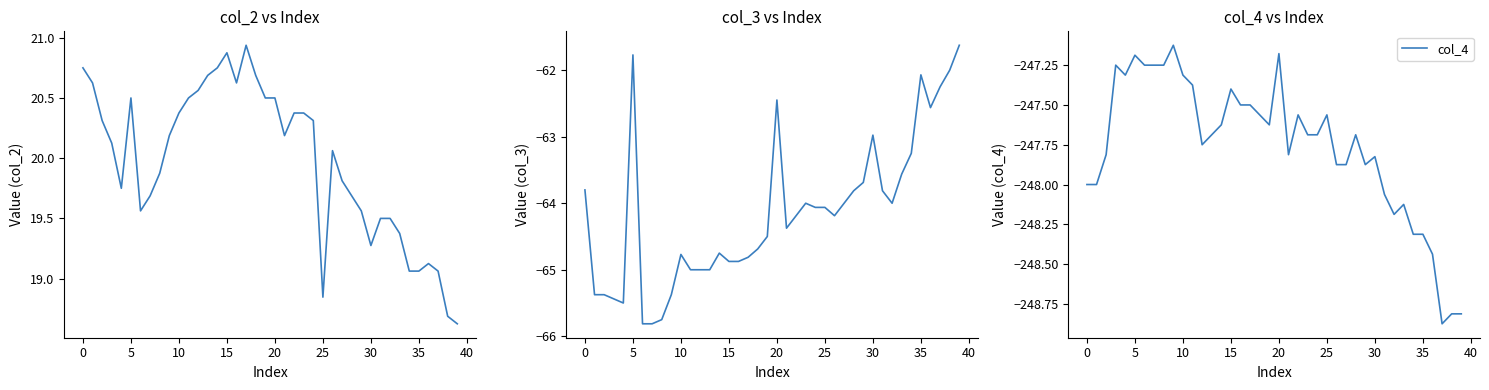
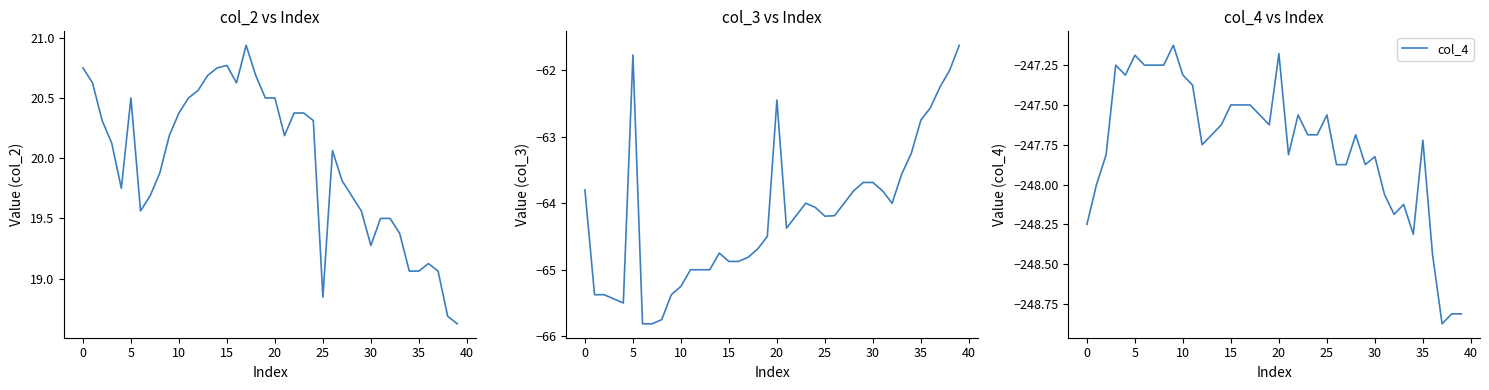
col_2 vs Index, 15: 20.88 -> 20.77
col_3 vs Index, 10: -64.8 -> -65.3
col_3 vs Index, 25: -64.1 -> -64.2
col_3 vs Index, 30: -63.0 -> -63.7
col_3 vs Index, 35: -62.1 -> -62.8
col_4 vs Index, 0: -248.00 -> -248.25
col_4 vs Index, 15: -247.4 -> -247.5
col_4 vs Index, 35: -248.31 -> -247.72
